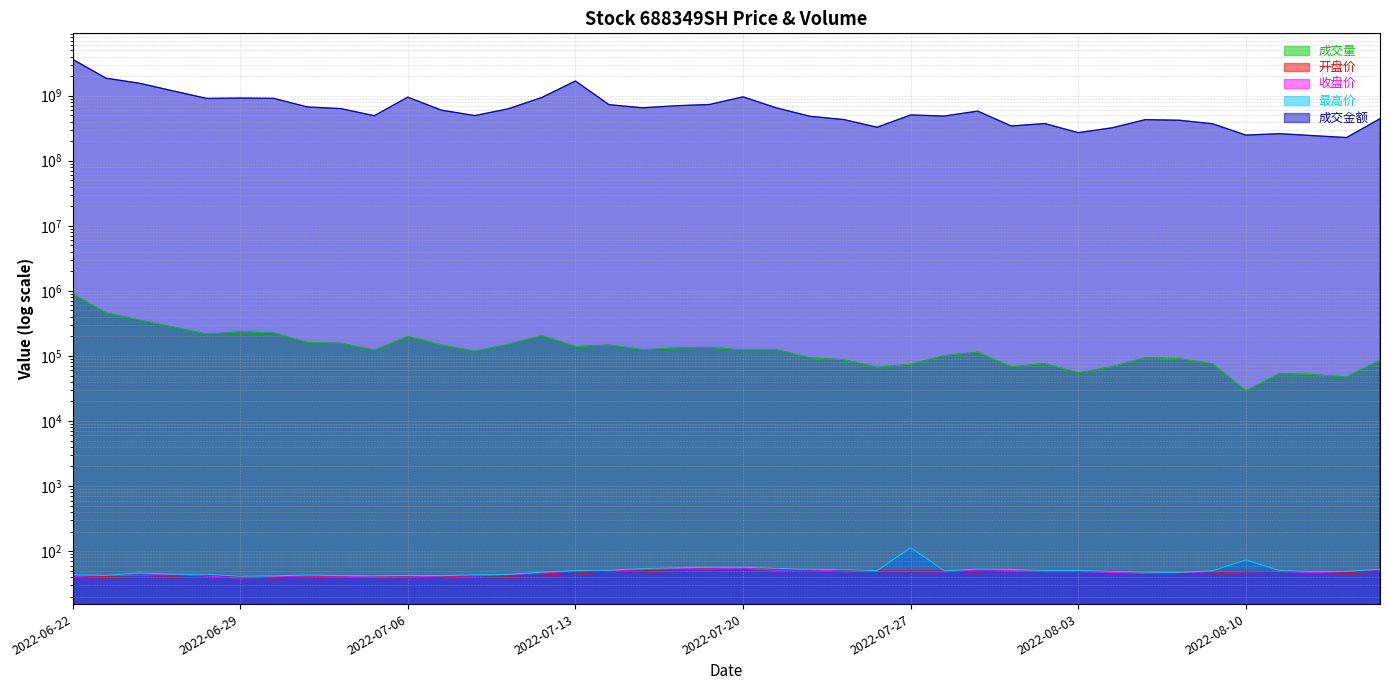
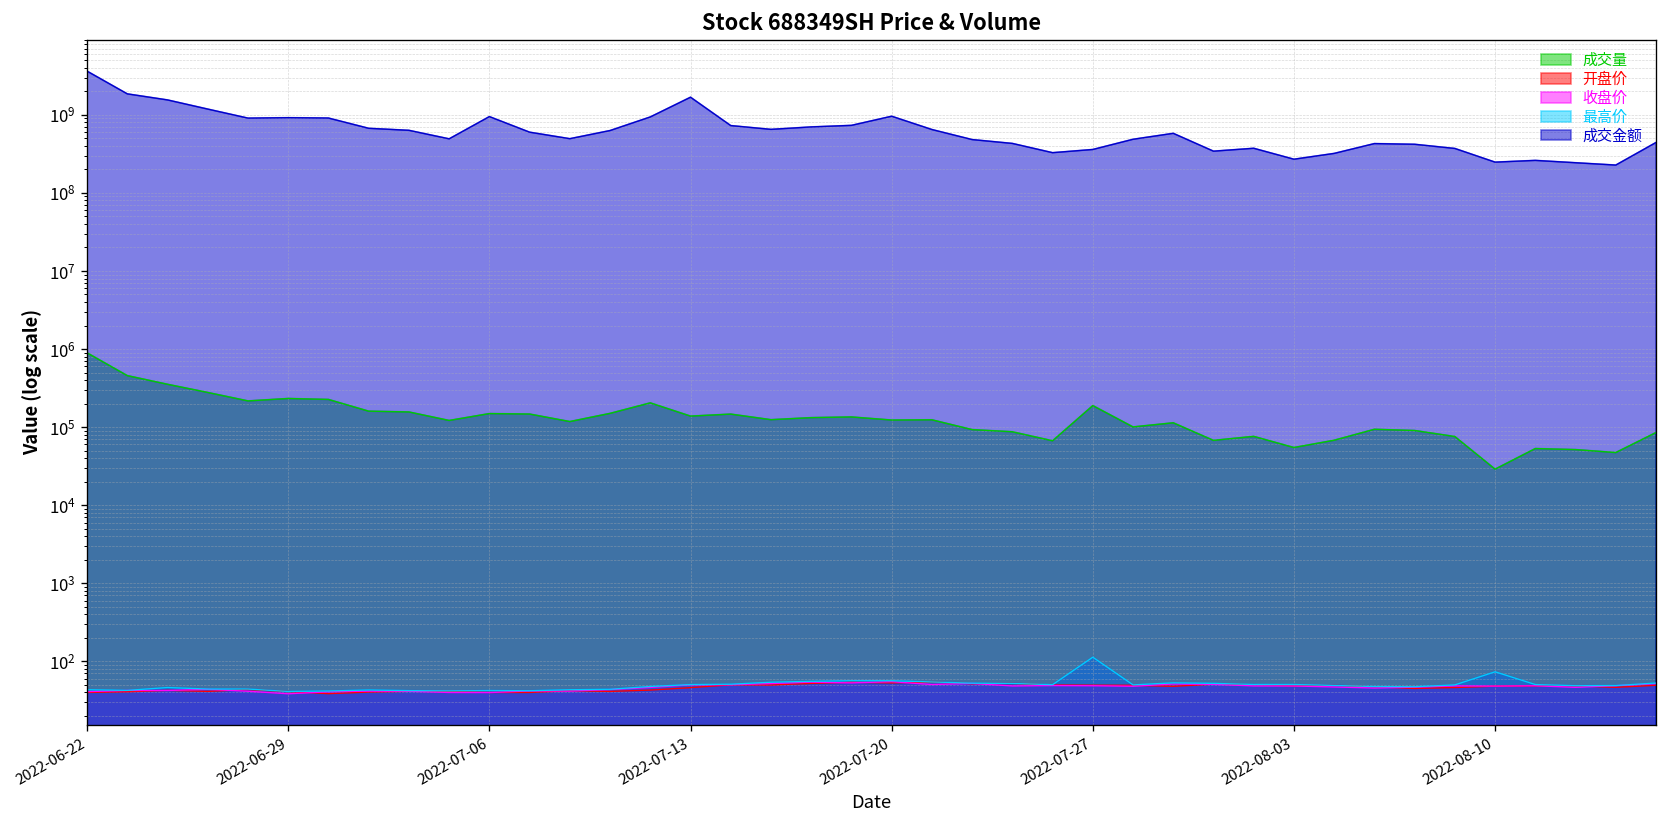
成交量, 2022-07-06: 200000 -> 150000
成交量, 2022-07-27: 70000 -> 190000
成交金额, 2022-07-27: 500000000 -> 400000000
